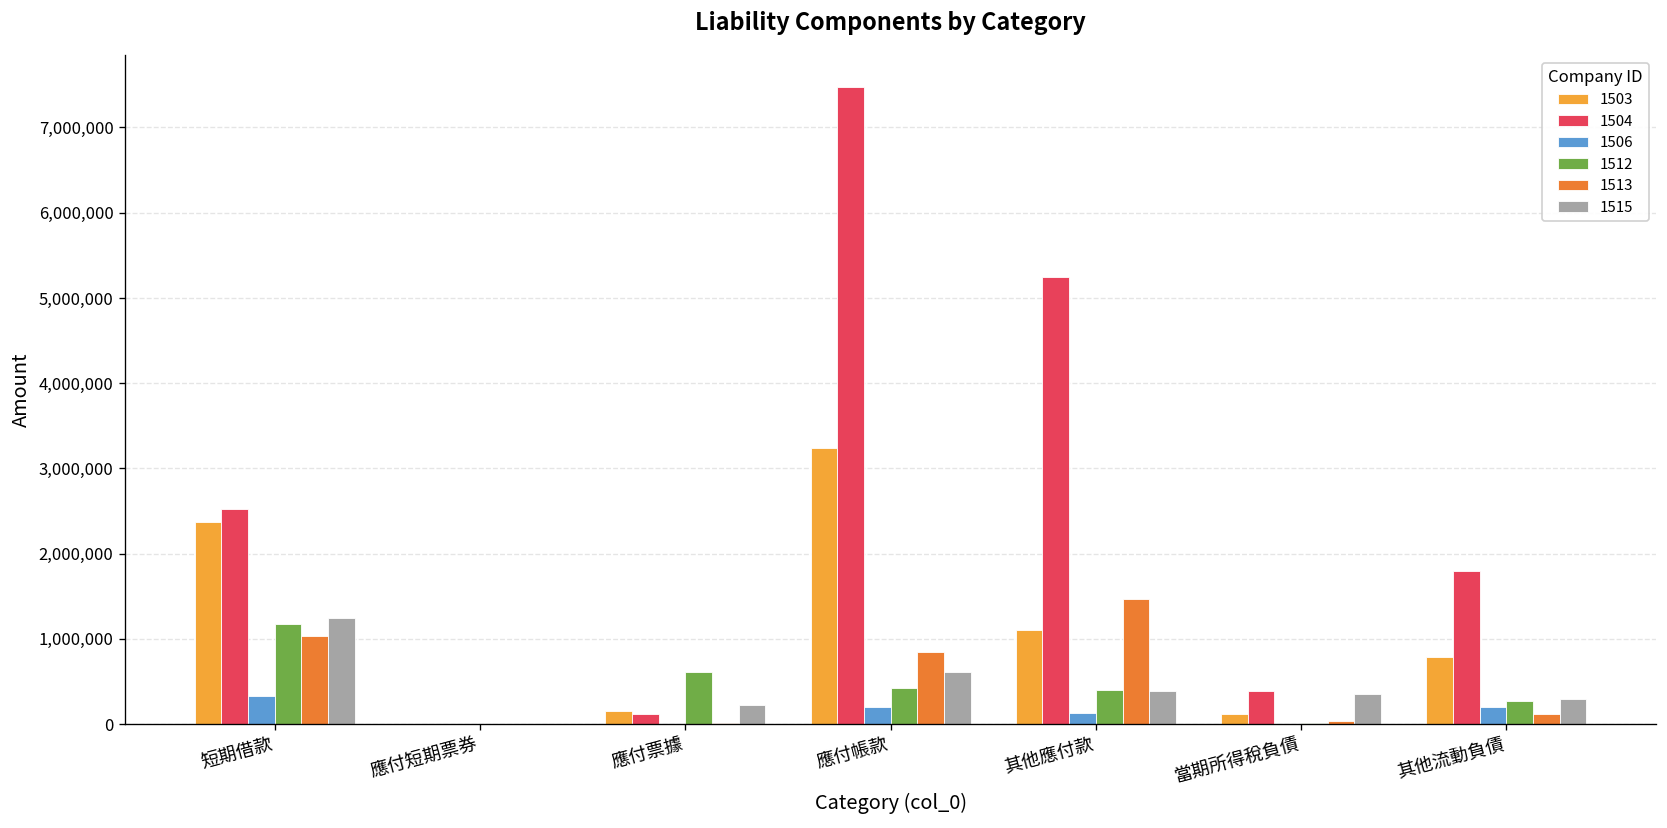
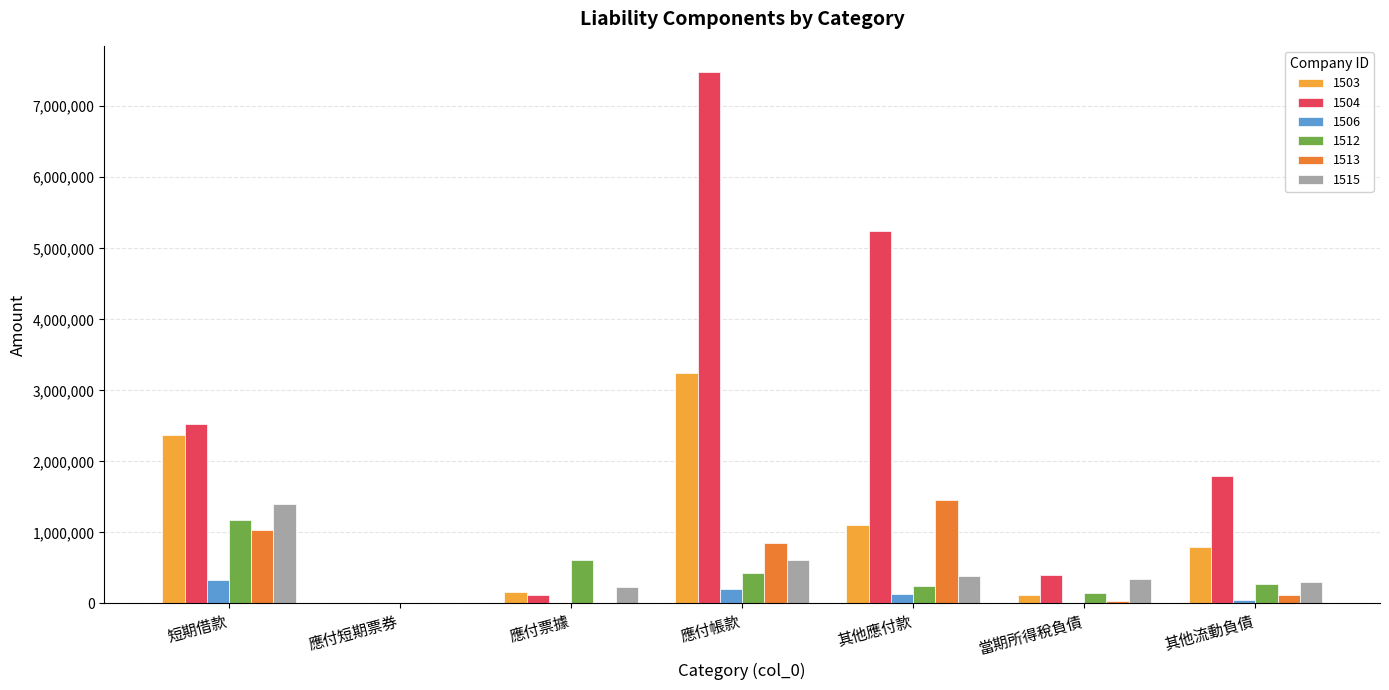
1515, 短期借款: 1,200,000 -> 1,400,000
1512, 其他應付款: 400,000 -> 300,000
1512, 當期所得稅負債: 0 -> 100,000
1506, 其他流動負債: 200,000 -> 0
